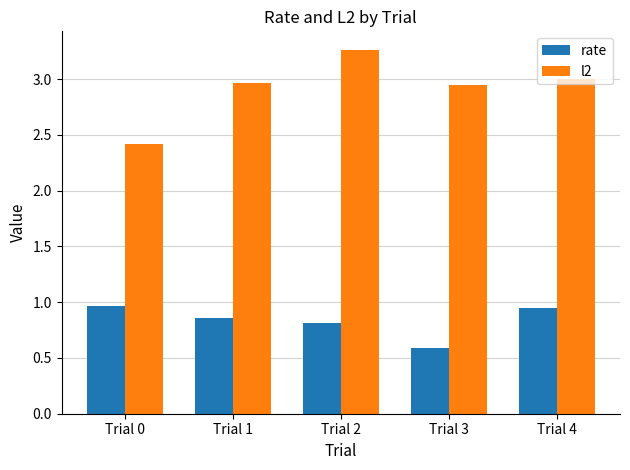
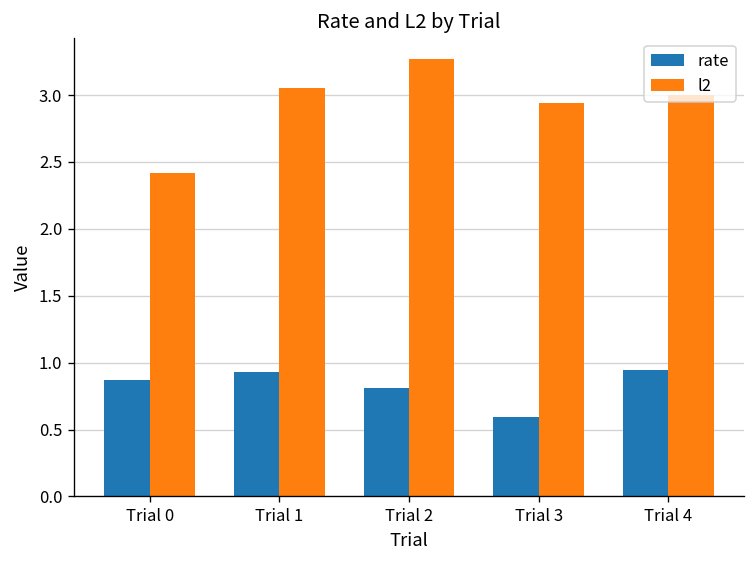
rate, Trial 0: 0.96 -> 0.87
rate, Trial 1: 0.86 -> 0.93
l2, Trial 1: 2.96 -> 3.06
